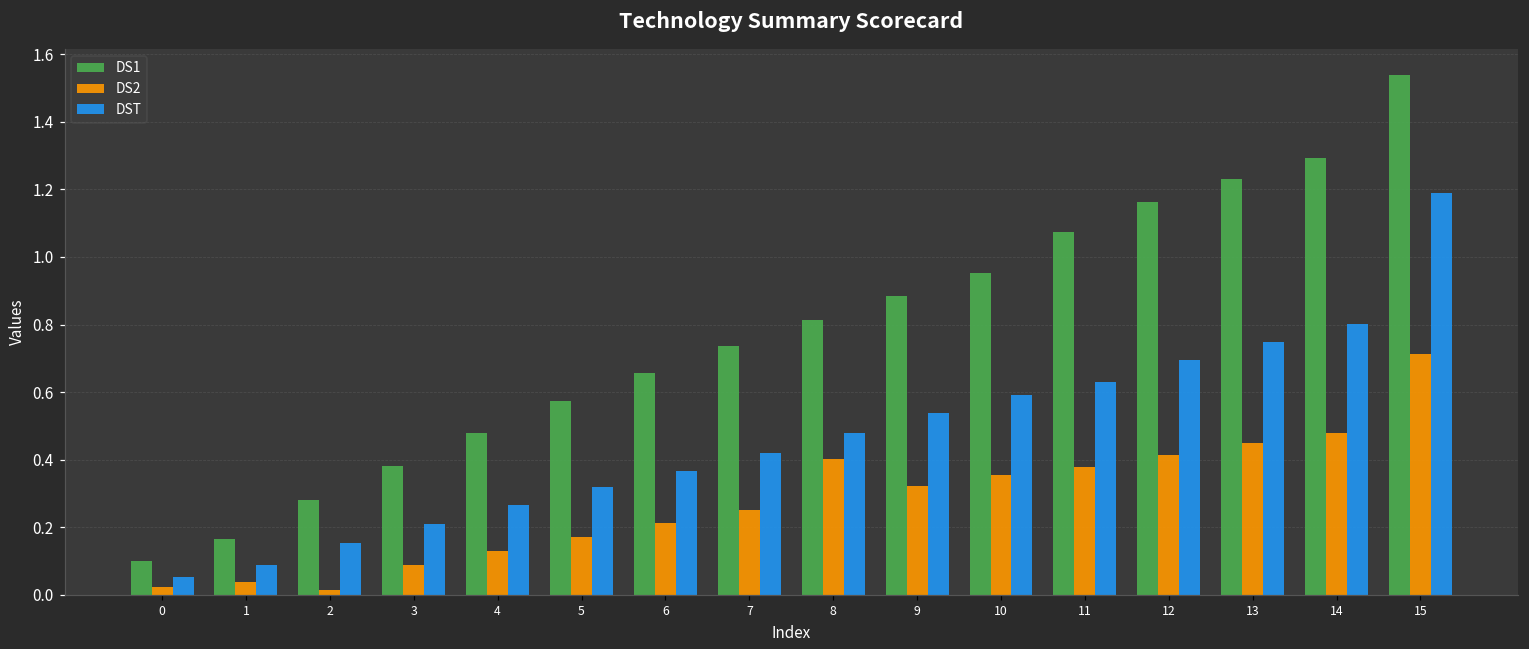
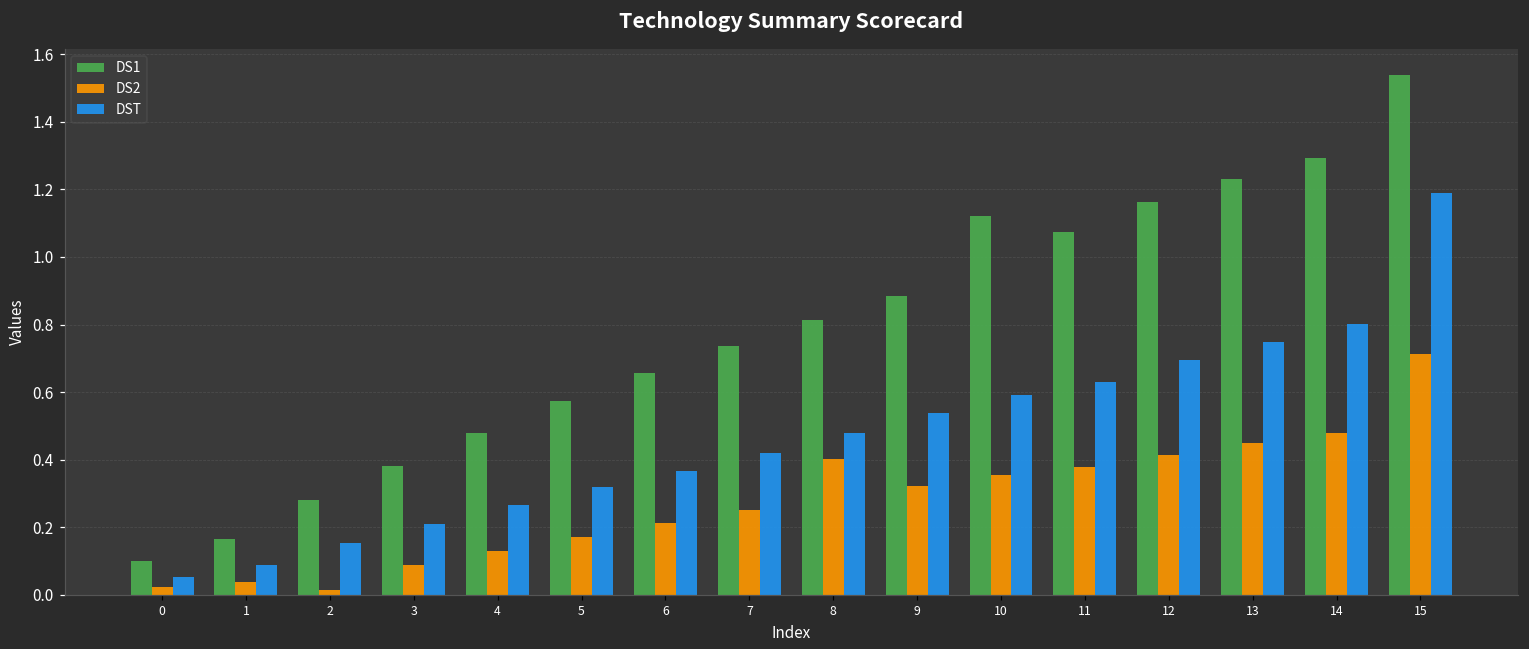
DS1, 10: 0.95 -> 1.12
